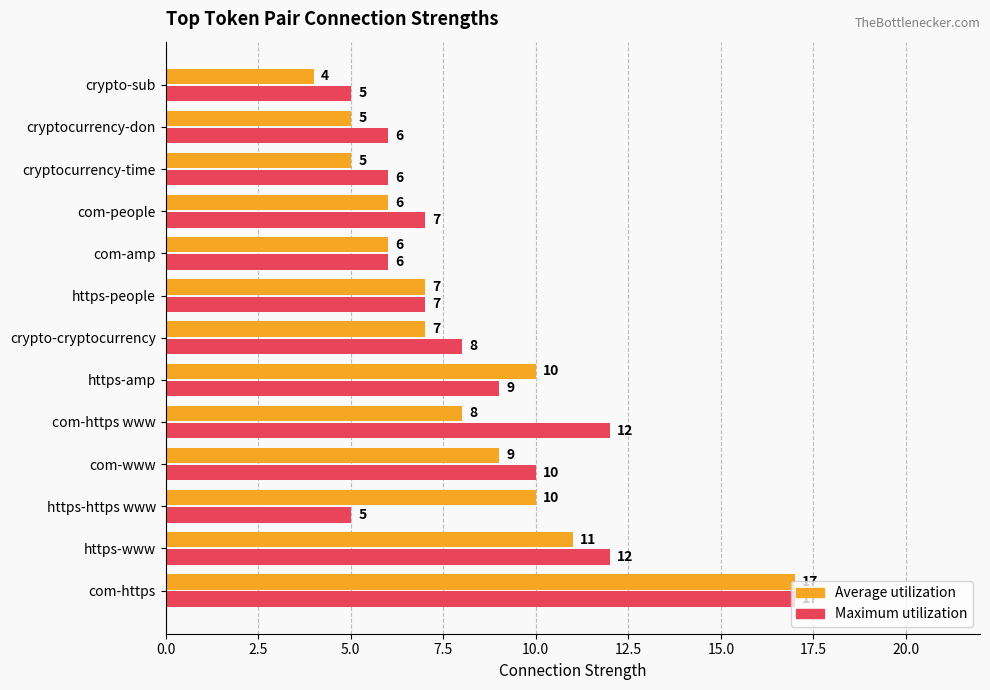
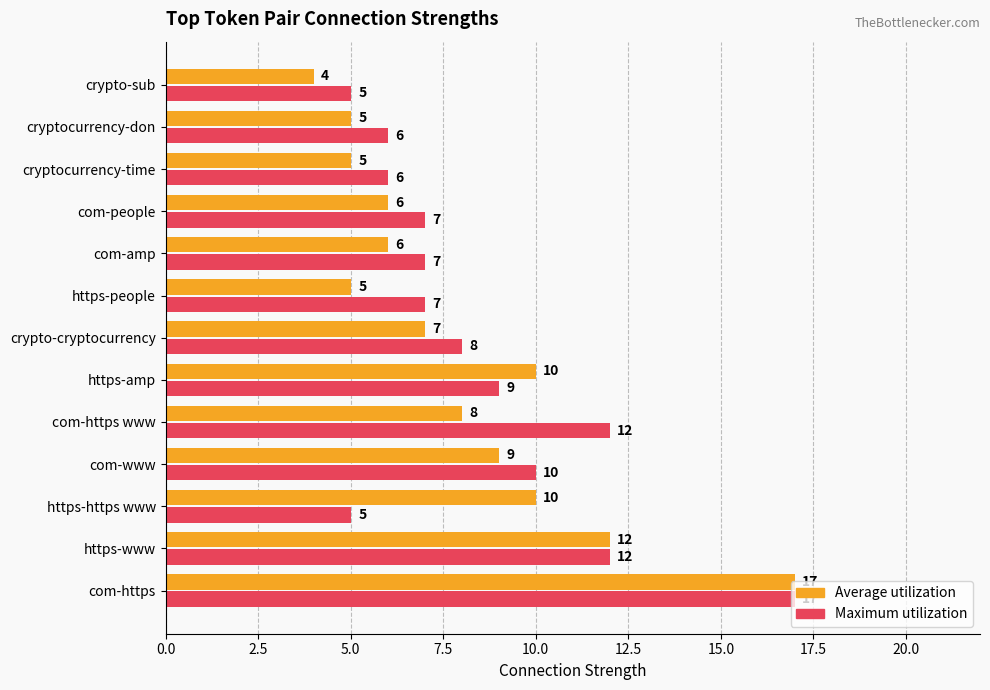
Maximum utilization, com-amp: 6 -> 7
Average utilization, https-people: 7 -> 5
Average utilization, https-www: 11 -> 12
